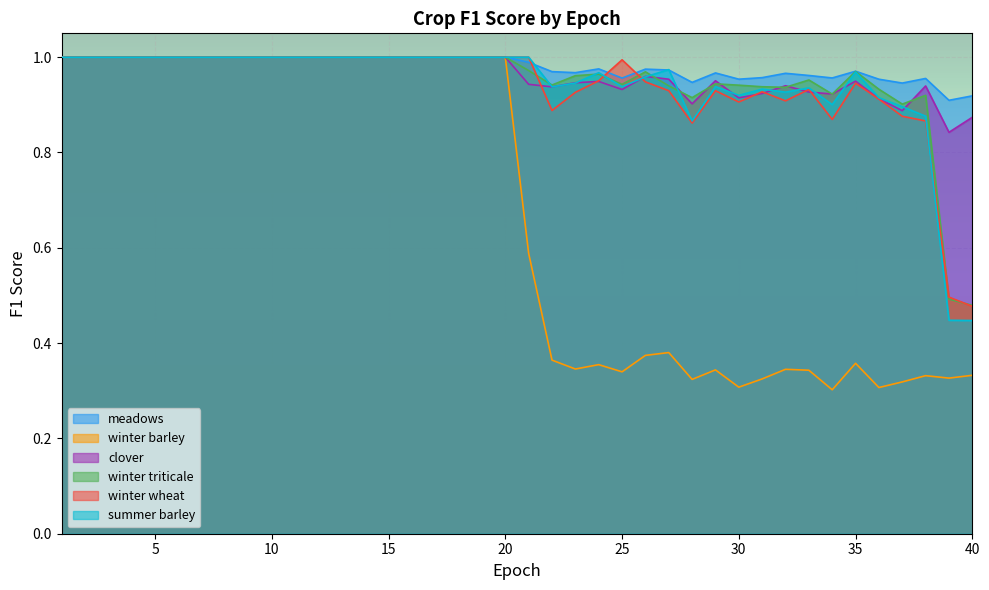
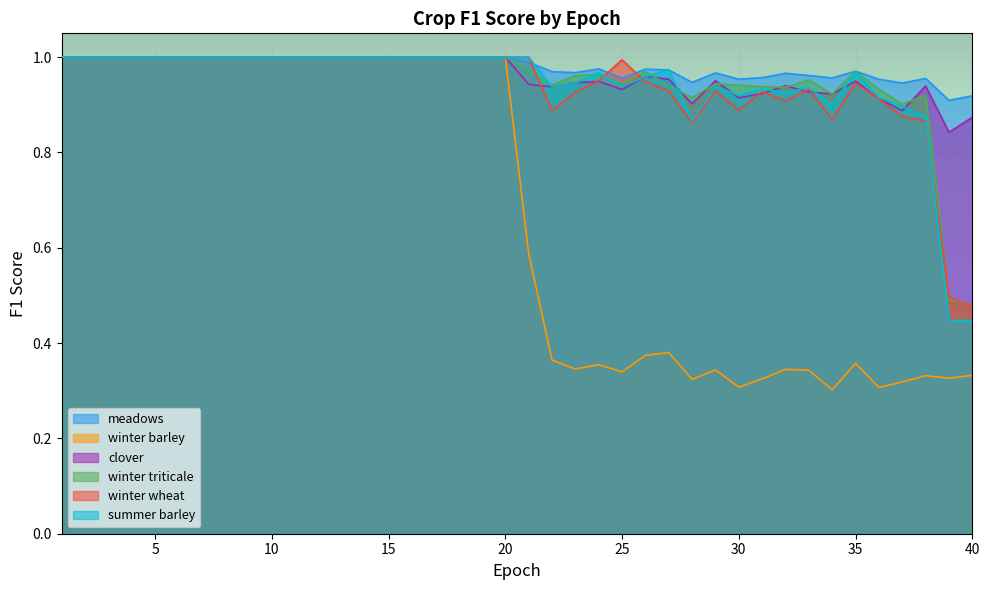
winter wheat, 30: 0.91 -> 0.89
